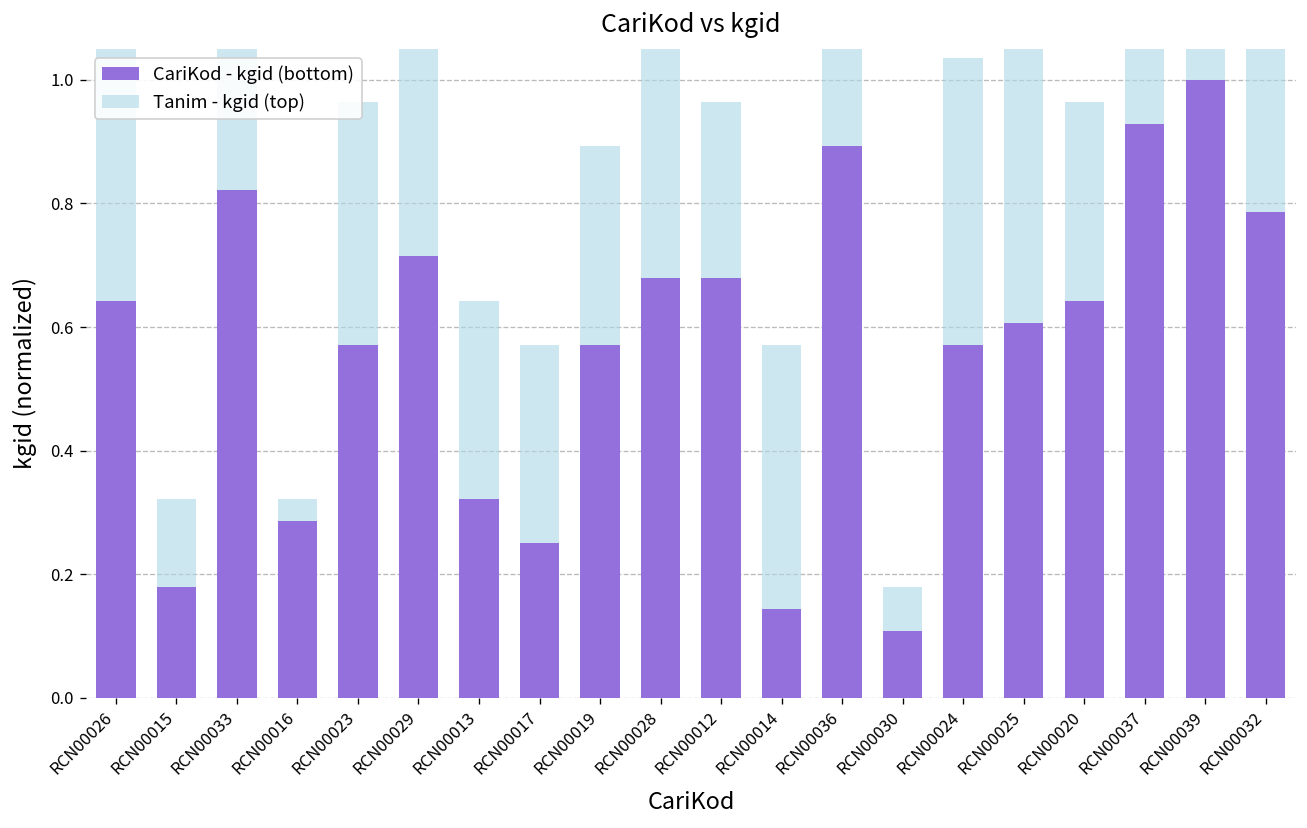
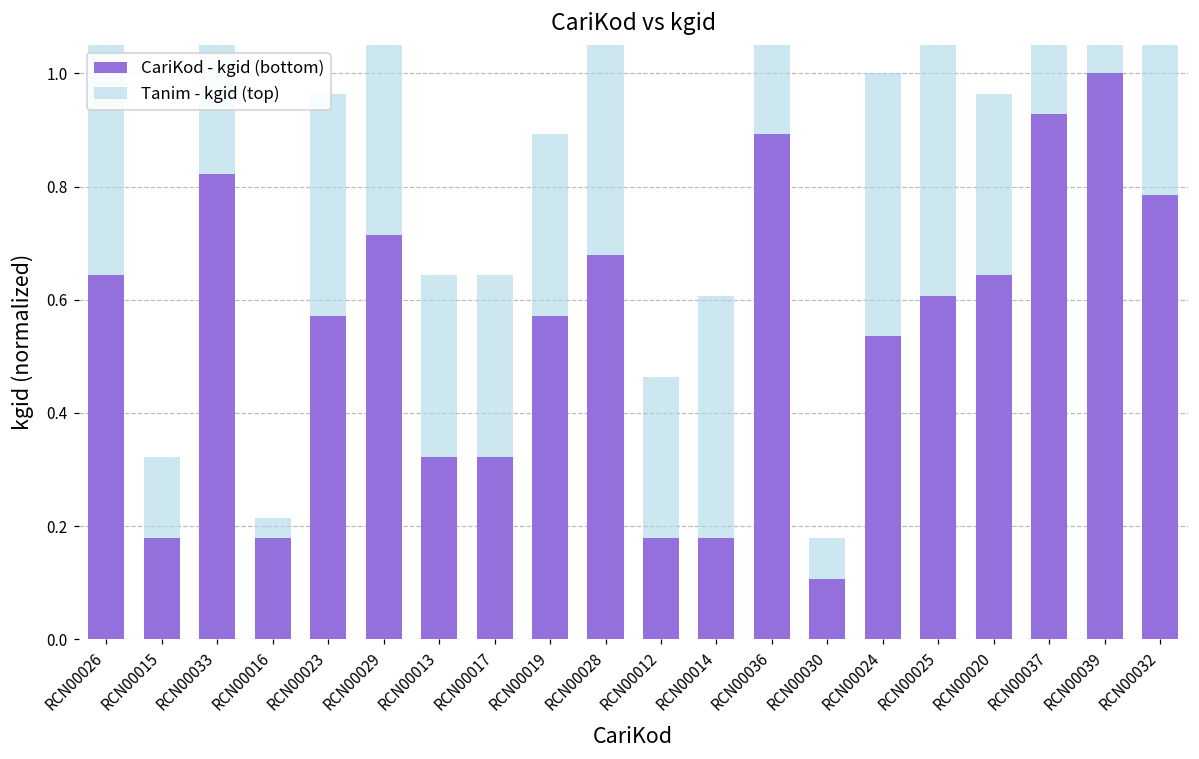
CariKod - kgid (bottom), RCN00016: 0.29 -> 0.18
CariKod - kgid (bottom), RCN00017: 0.25 -> 0.32
CariKod - kgid (bottom), RCN00012: 0.68 -> 0.18
CariKod - kgid (bottom), RCN00014: 0.14 -> 0.18
CariKod - kgid (bottom), RCN00024: 0.57 -> 0.54
